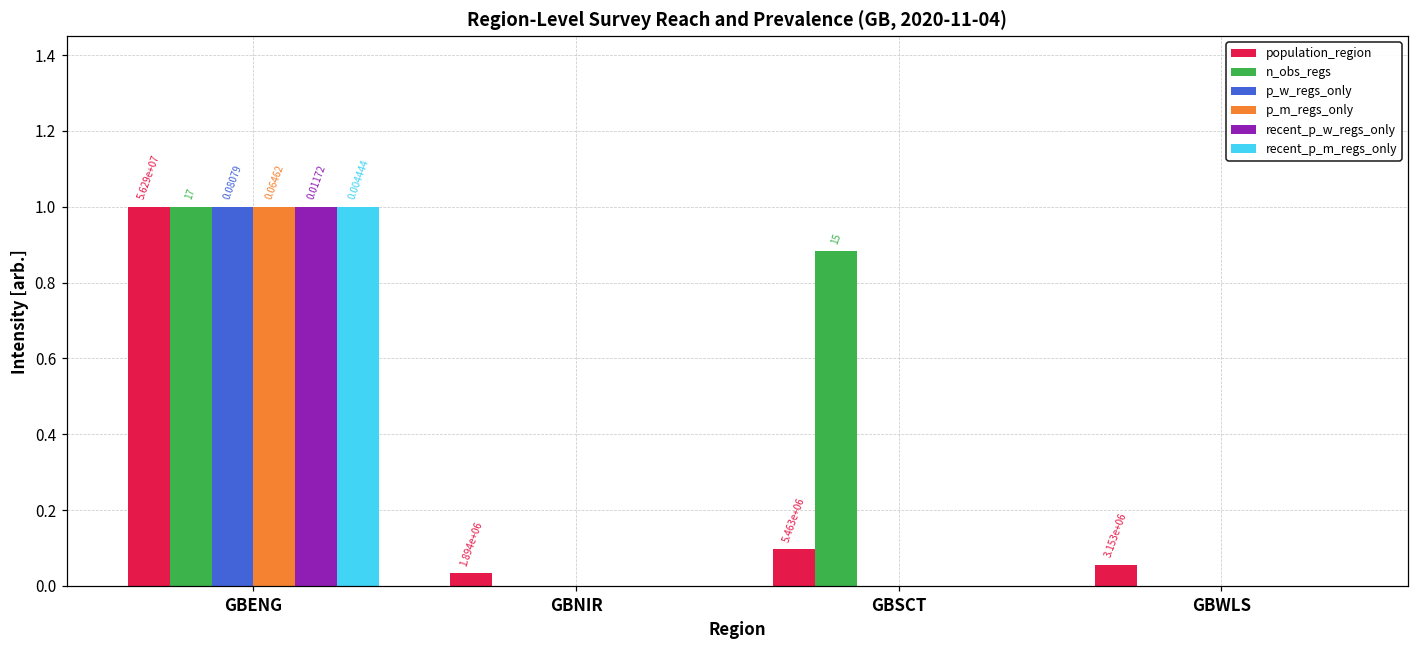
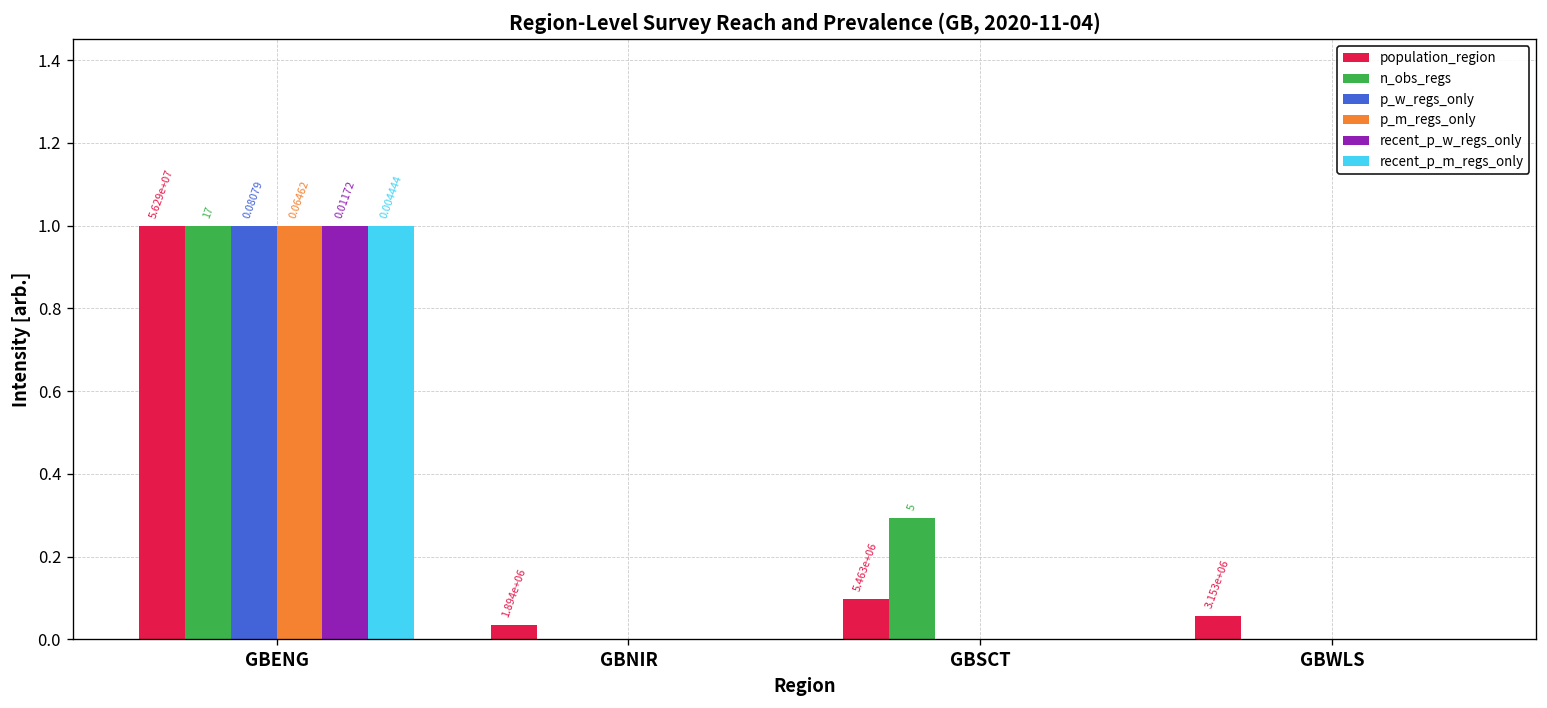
n_obs_regs, GBSCT: 15 -> 5
